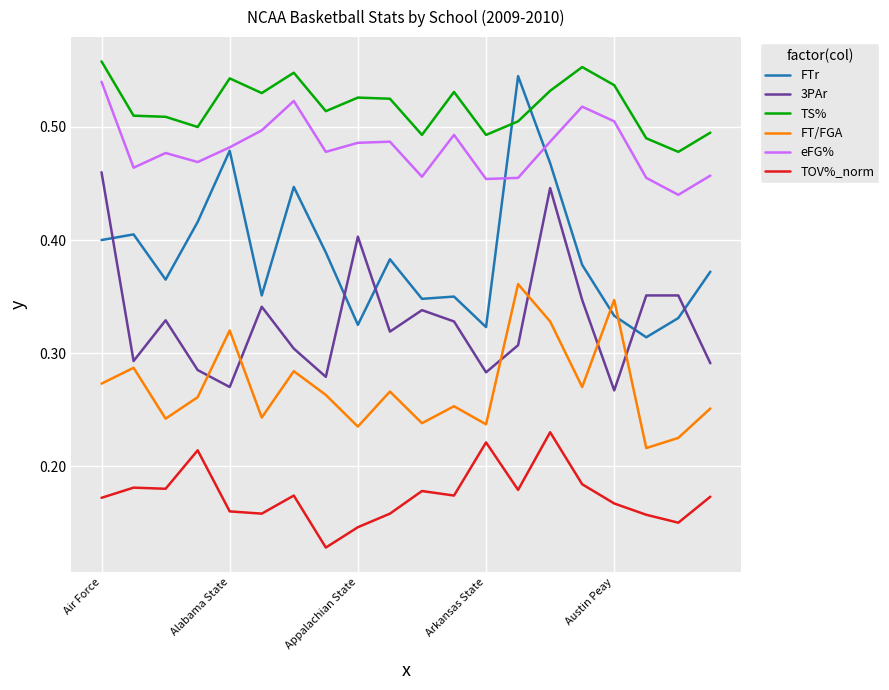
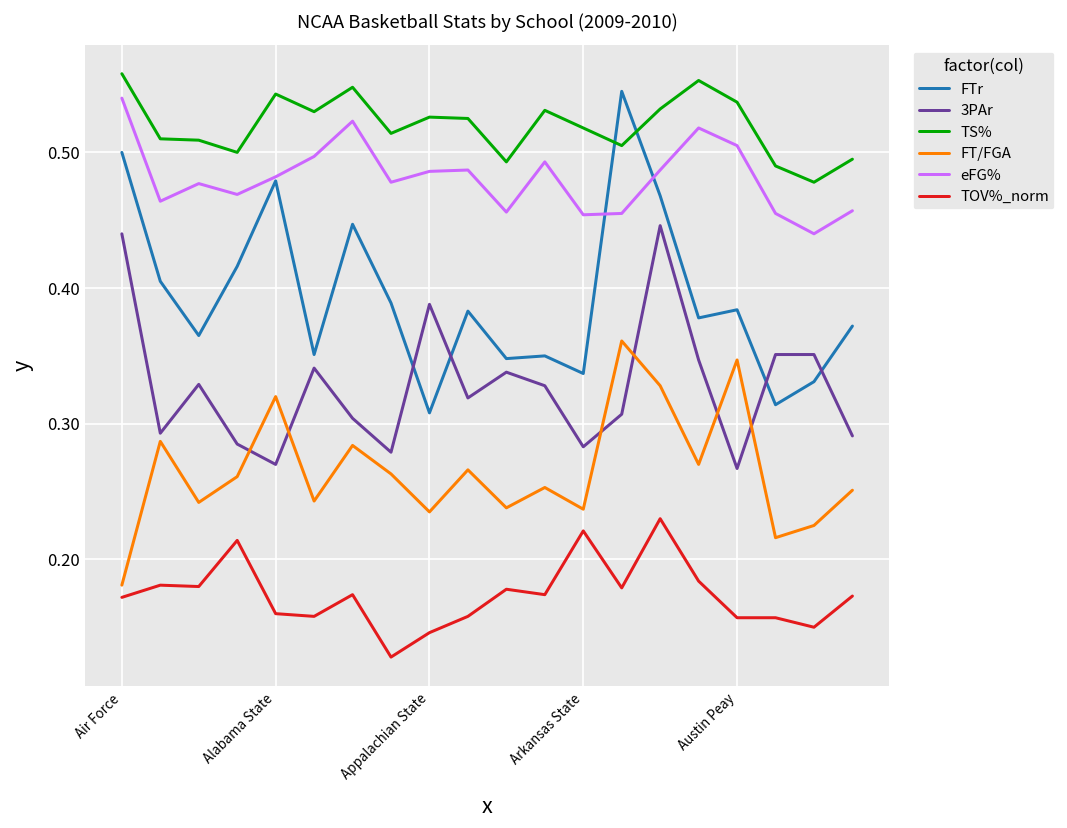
FTr, Air Force: 0.4 -> 0.5
3PAr, Air Force: 0.46 -> 0.44
FT/FGA, Air Force: 0.273 -> 0.181
FTr, Appalachian State: 0.325 -> 0.308
3PAr, Appalachian State: 0.403 -> 0.388
FTr, Arkansas State: 0.323 -> 0.337
TS%, Arkansas State: 0.493 -> 0.518
FTr, Austin Peay: 0.333 -> 0.384
TOV%_norm, Austin Peay: 0.167 -> 0.157
